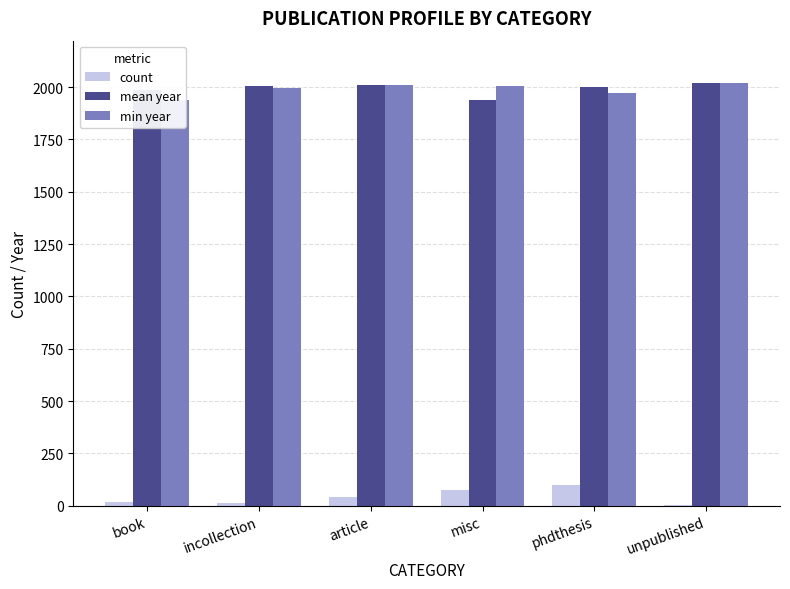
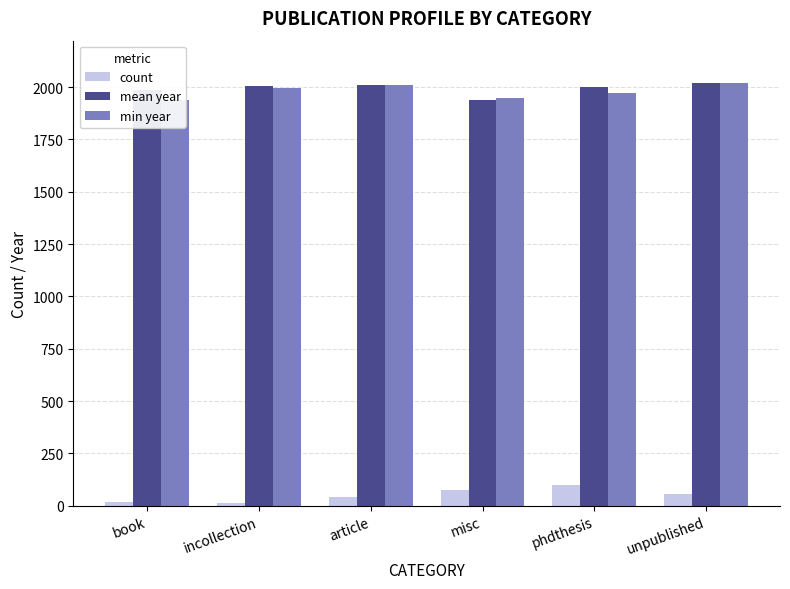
min year, misc: 2010 -> 1950
count, unpublished: 0 -> 60
